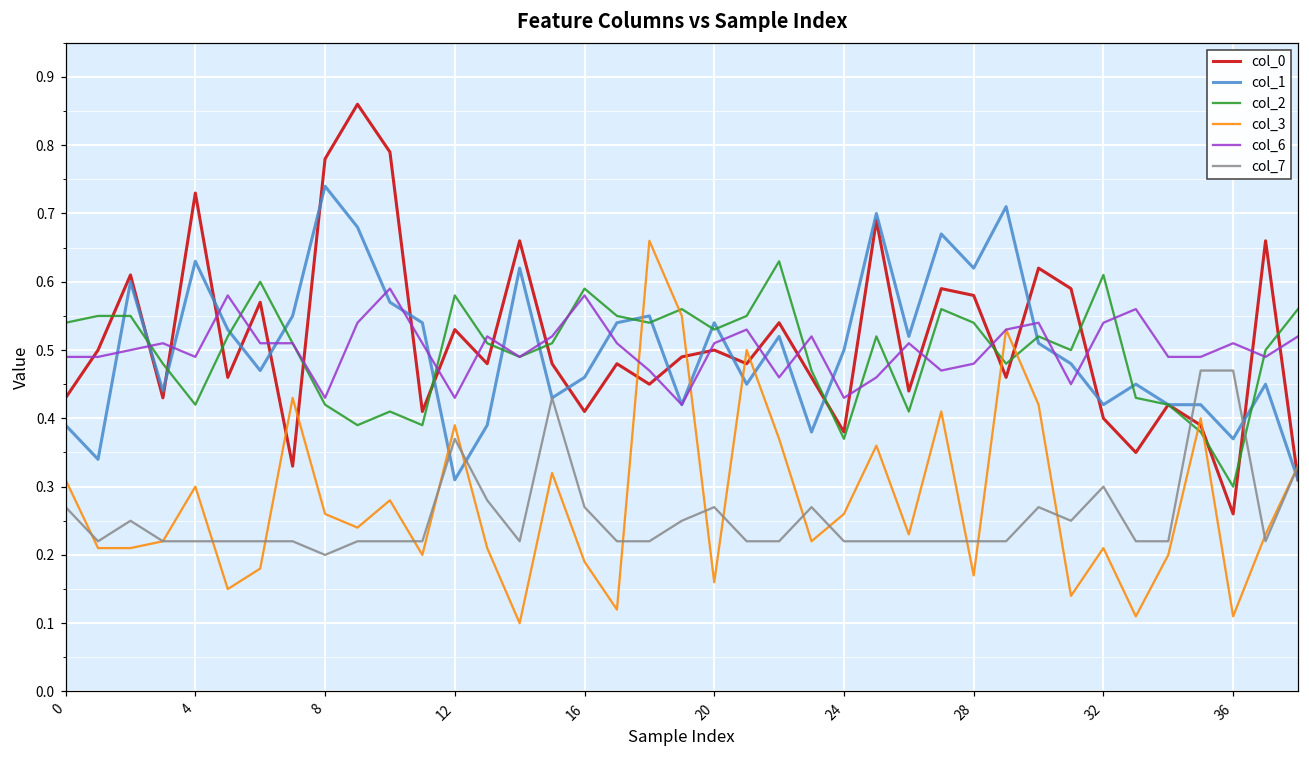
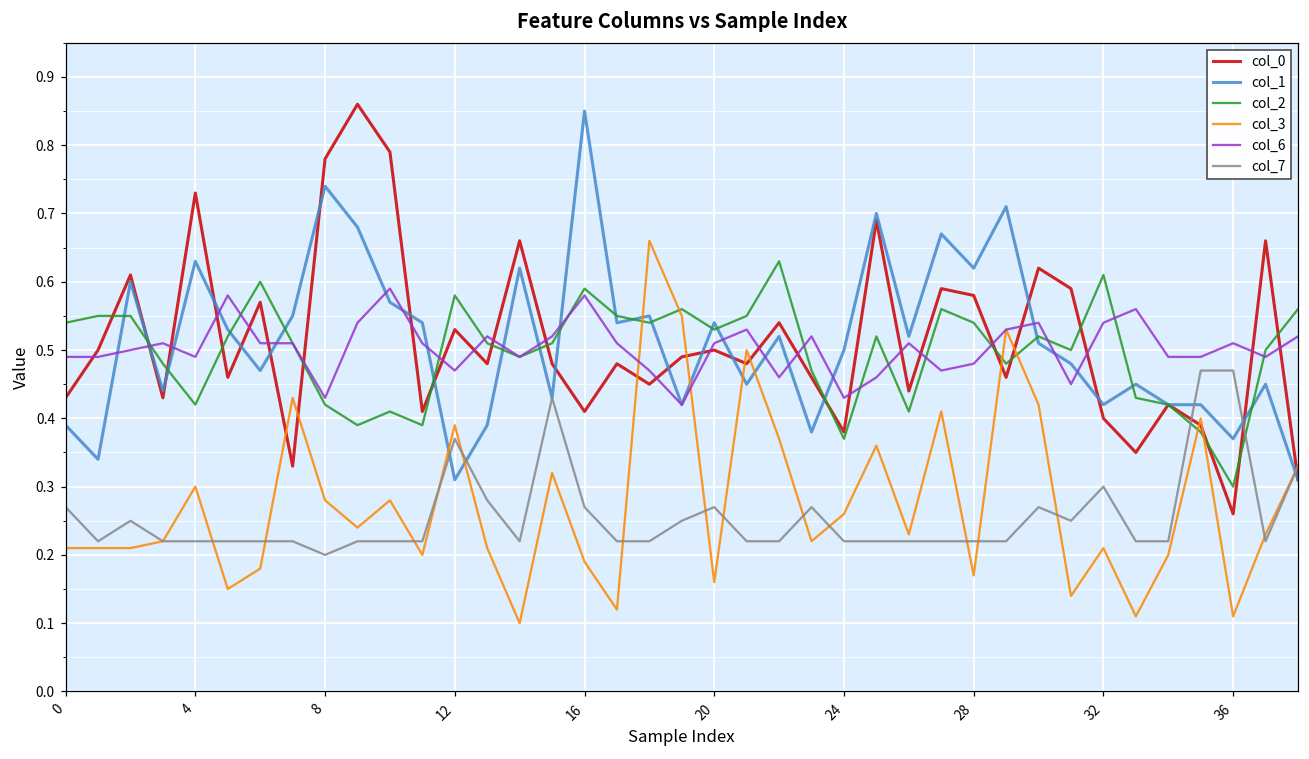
col_3, 0: 0.31 -> 0.21
col_3, 8: 0.26 -> 0.28
col_6, 12: 0.43 -> 0.47
col_1, 16: 0.46 -> 0.85
